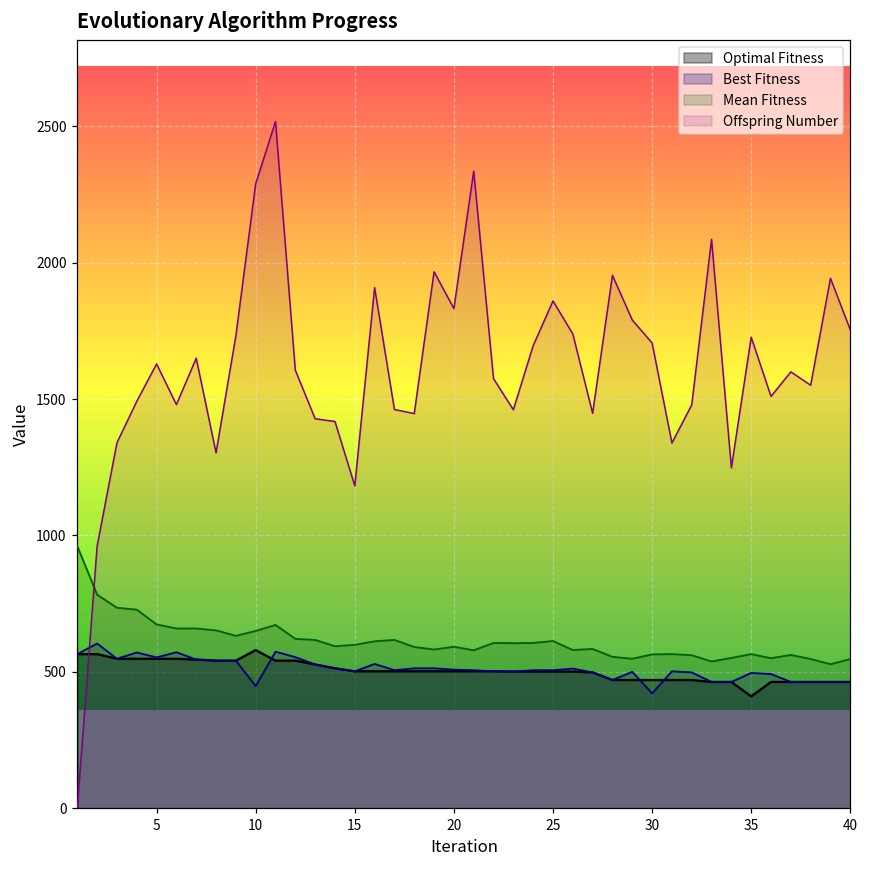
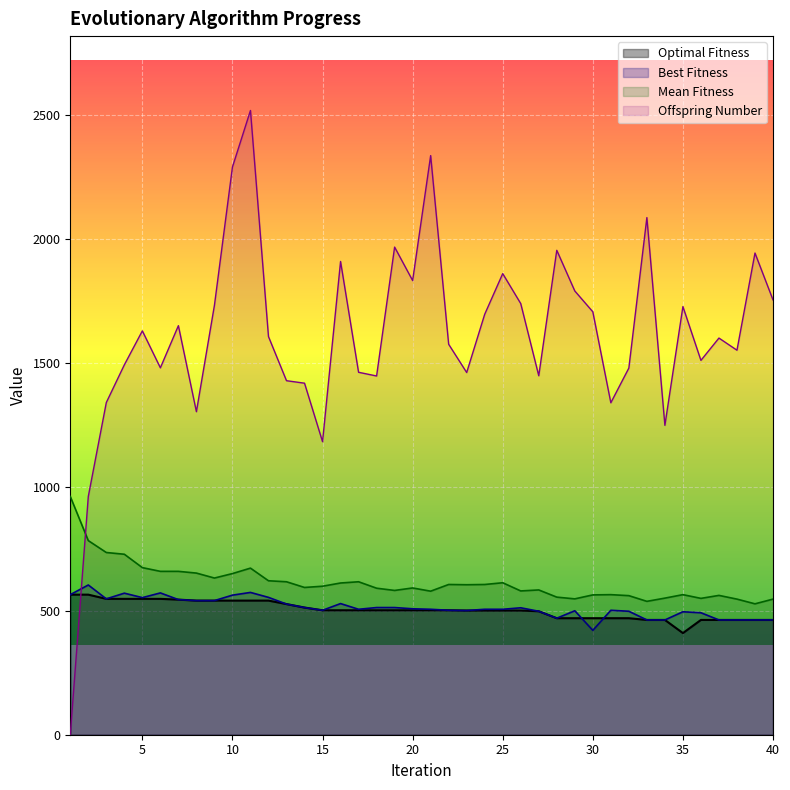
Optimal Fitness, 10: 580 -> 540
Best Fitness, 10: 450 -> 560
